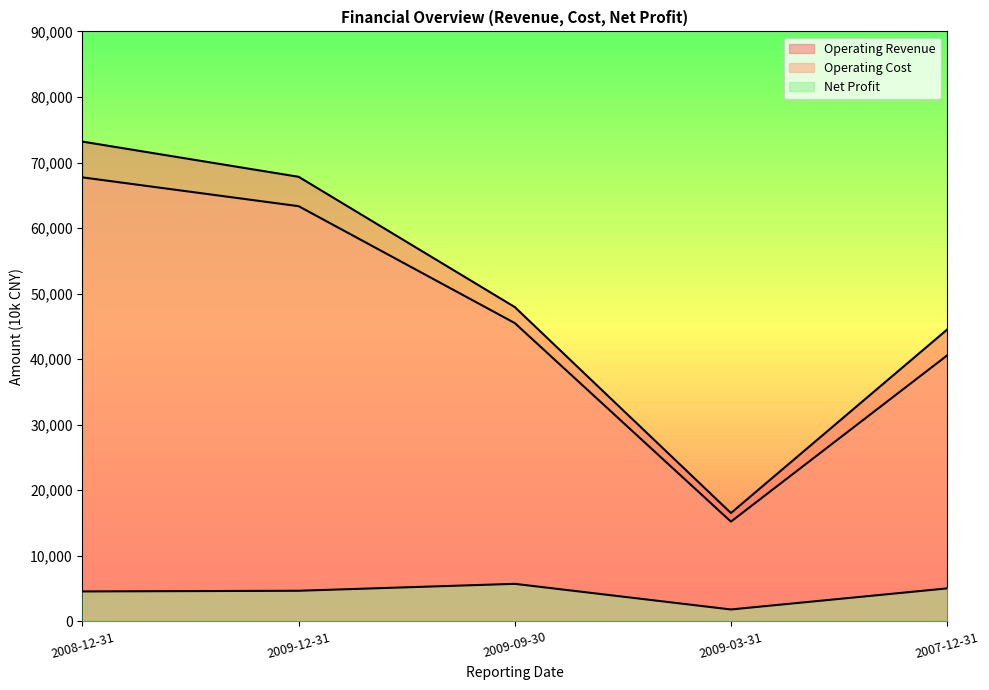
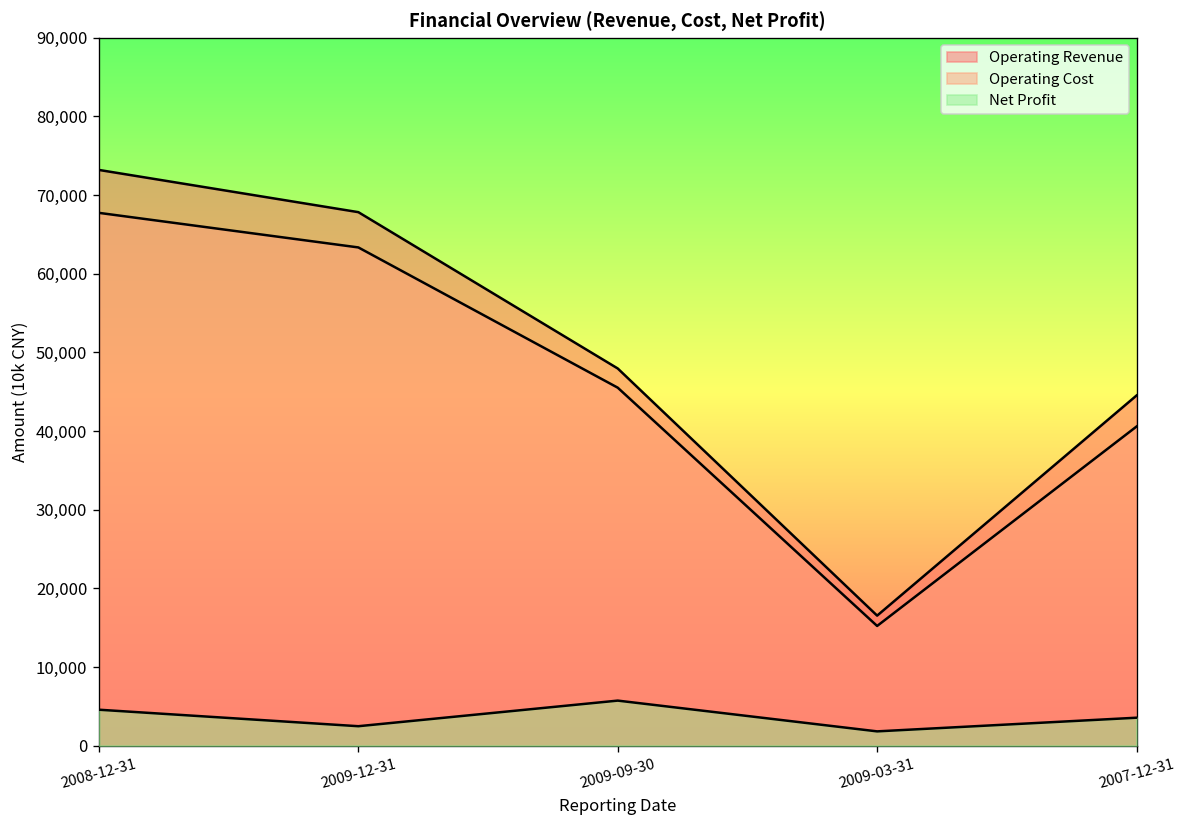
Net Profit, 2009-12-31: 5,000 -> 2,000
Net Profit, 2007-12-31: 5,000 -> 4,000
